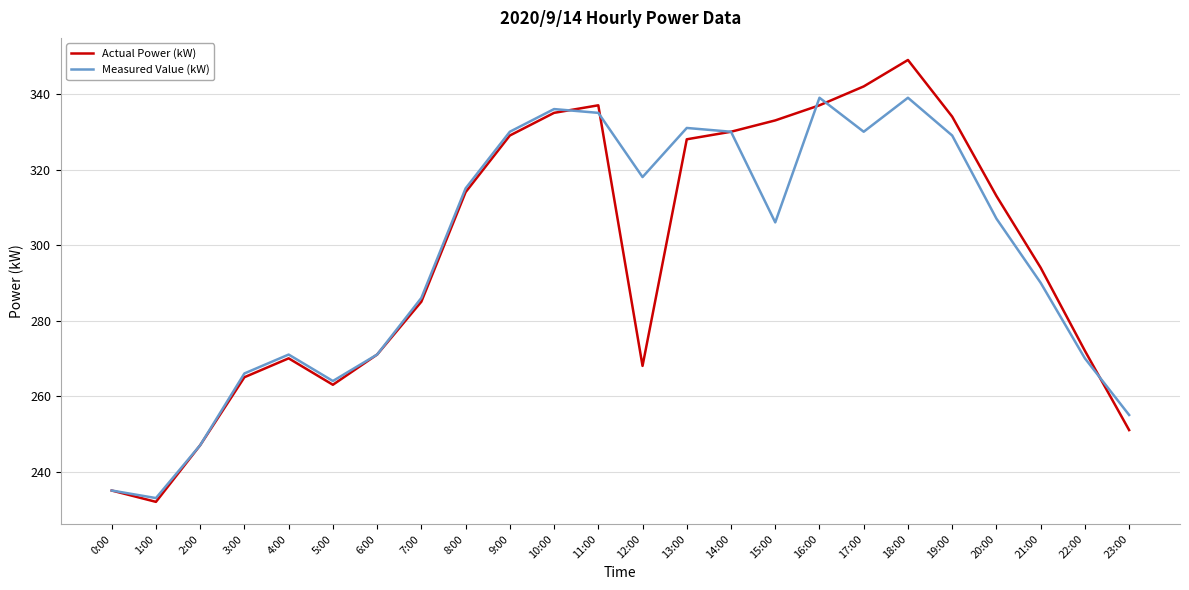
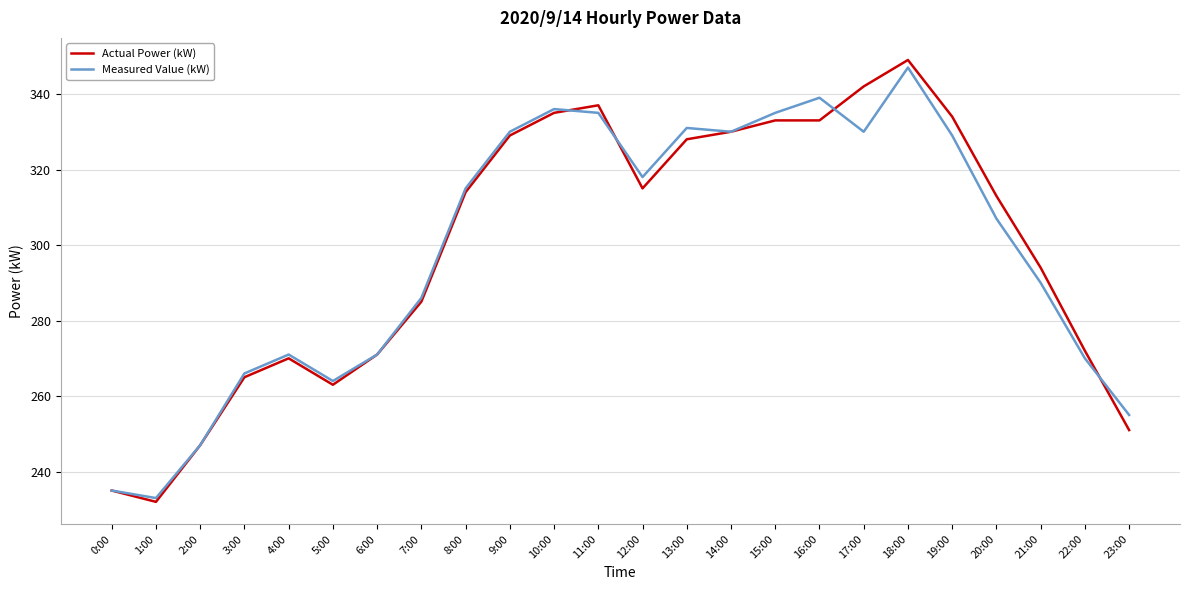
Actual Power (kW), 12:00: 268 -> 315
Measured Value (kW), 15:00: 306 -> 335
Actual Power (kW), 16:00: 337 -> 333
Measured Value (kW), 18:00: 339 -> 347
